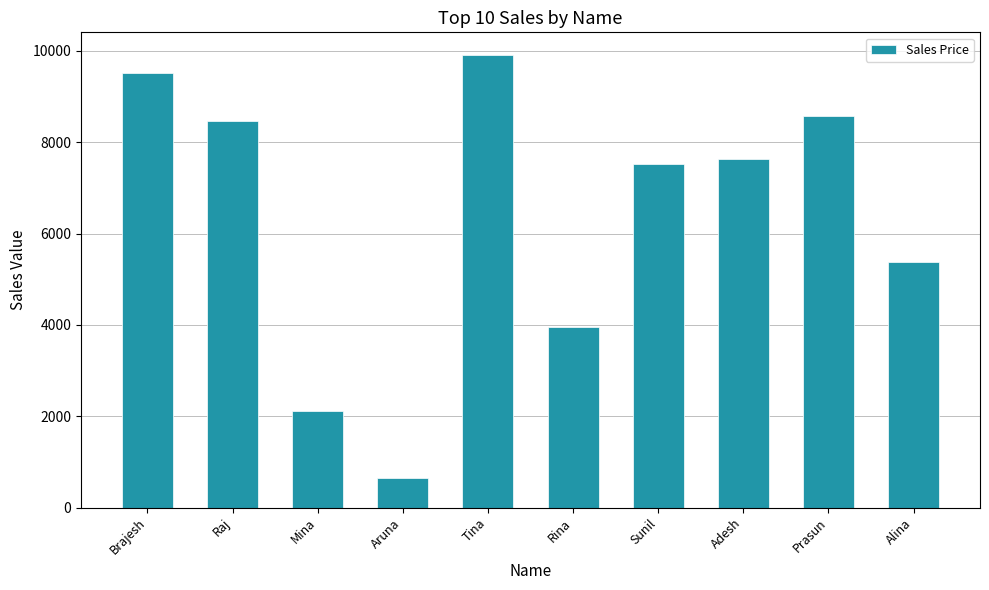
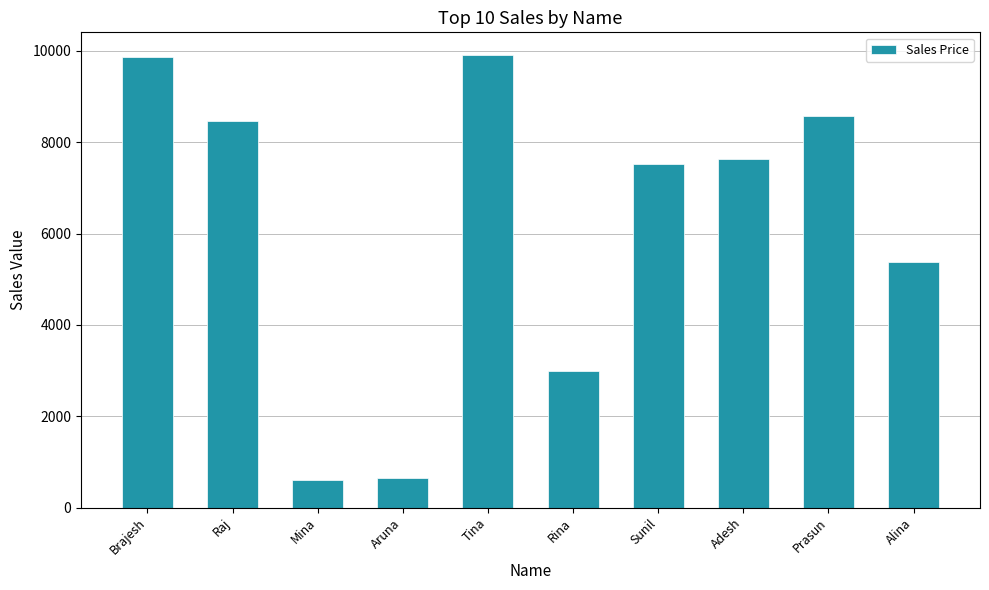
Brajesh: 9500 -> 9900
Mina: 2100 -> 600
Rina: 4000 -> 3000
